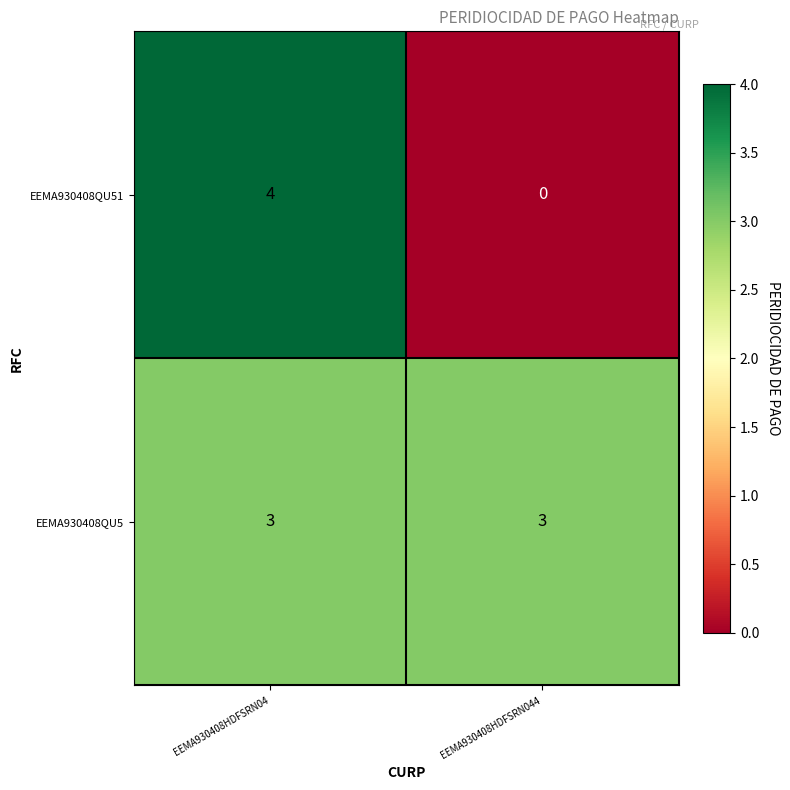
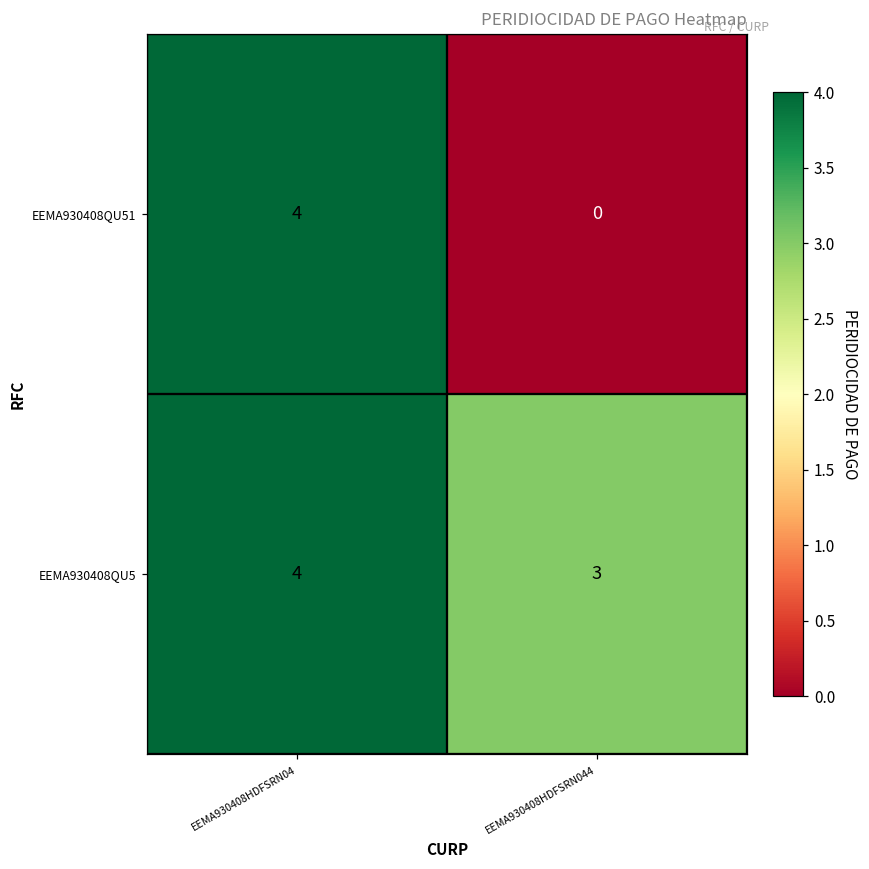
EEMA930408QU5, EEMA930408HDFSRN04: 3 -> 4
